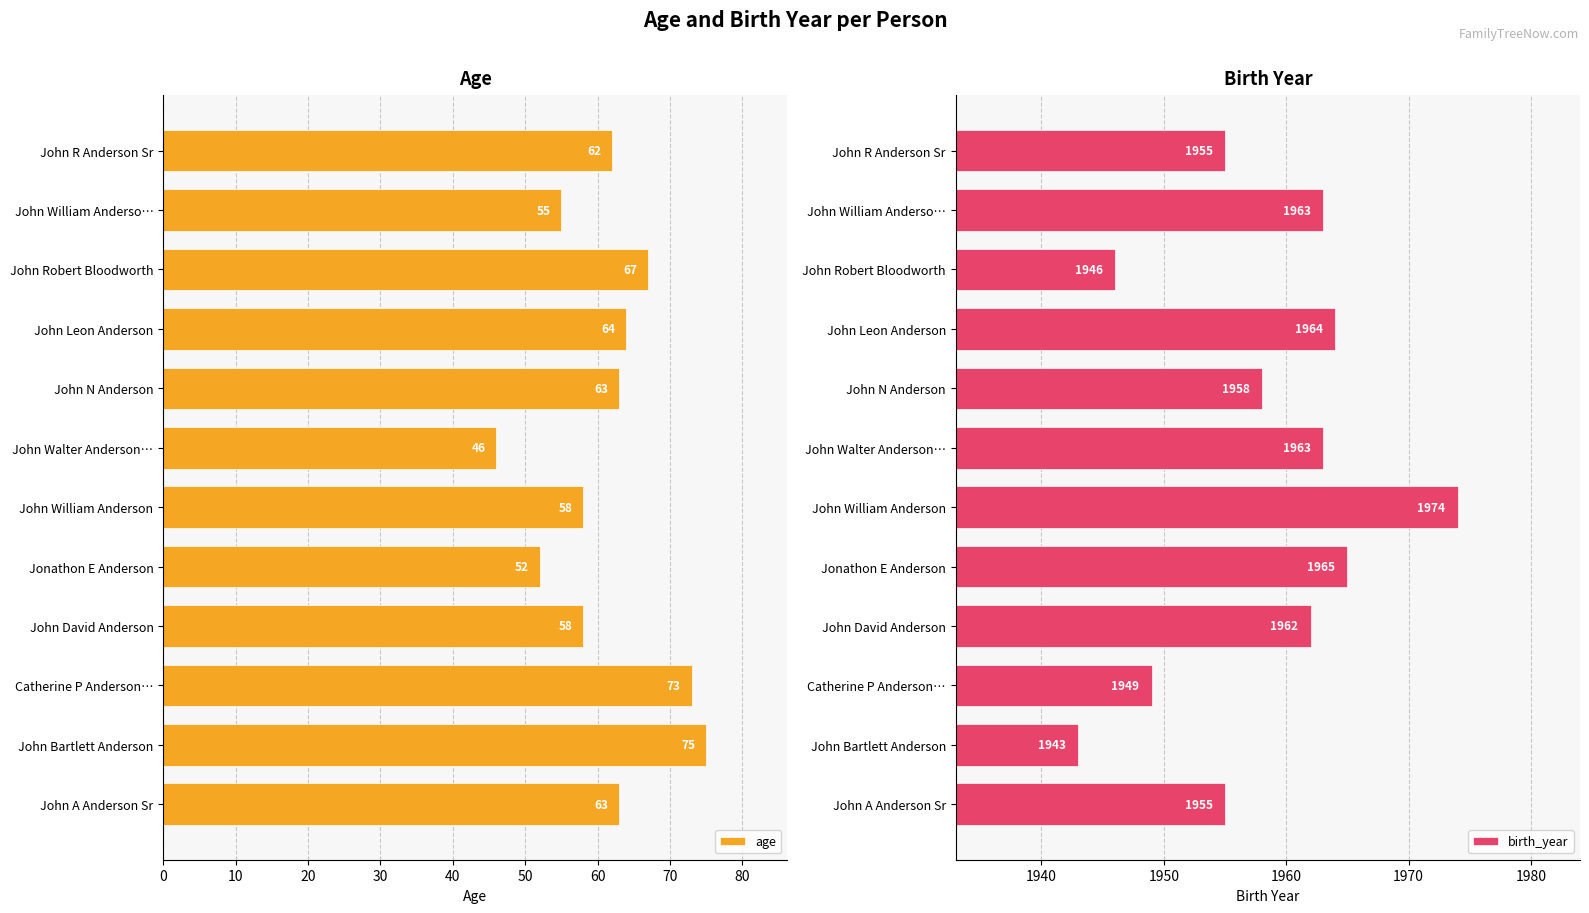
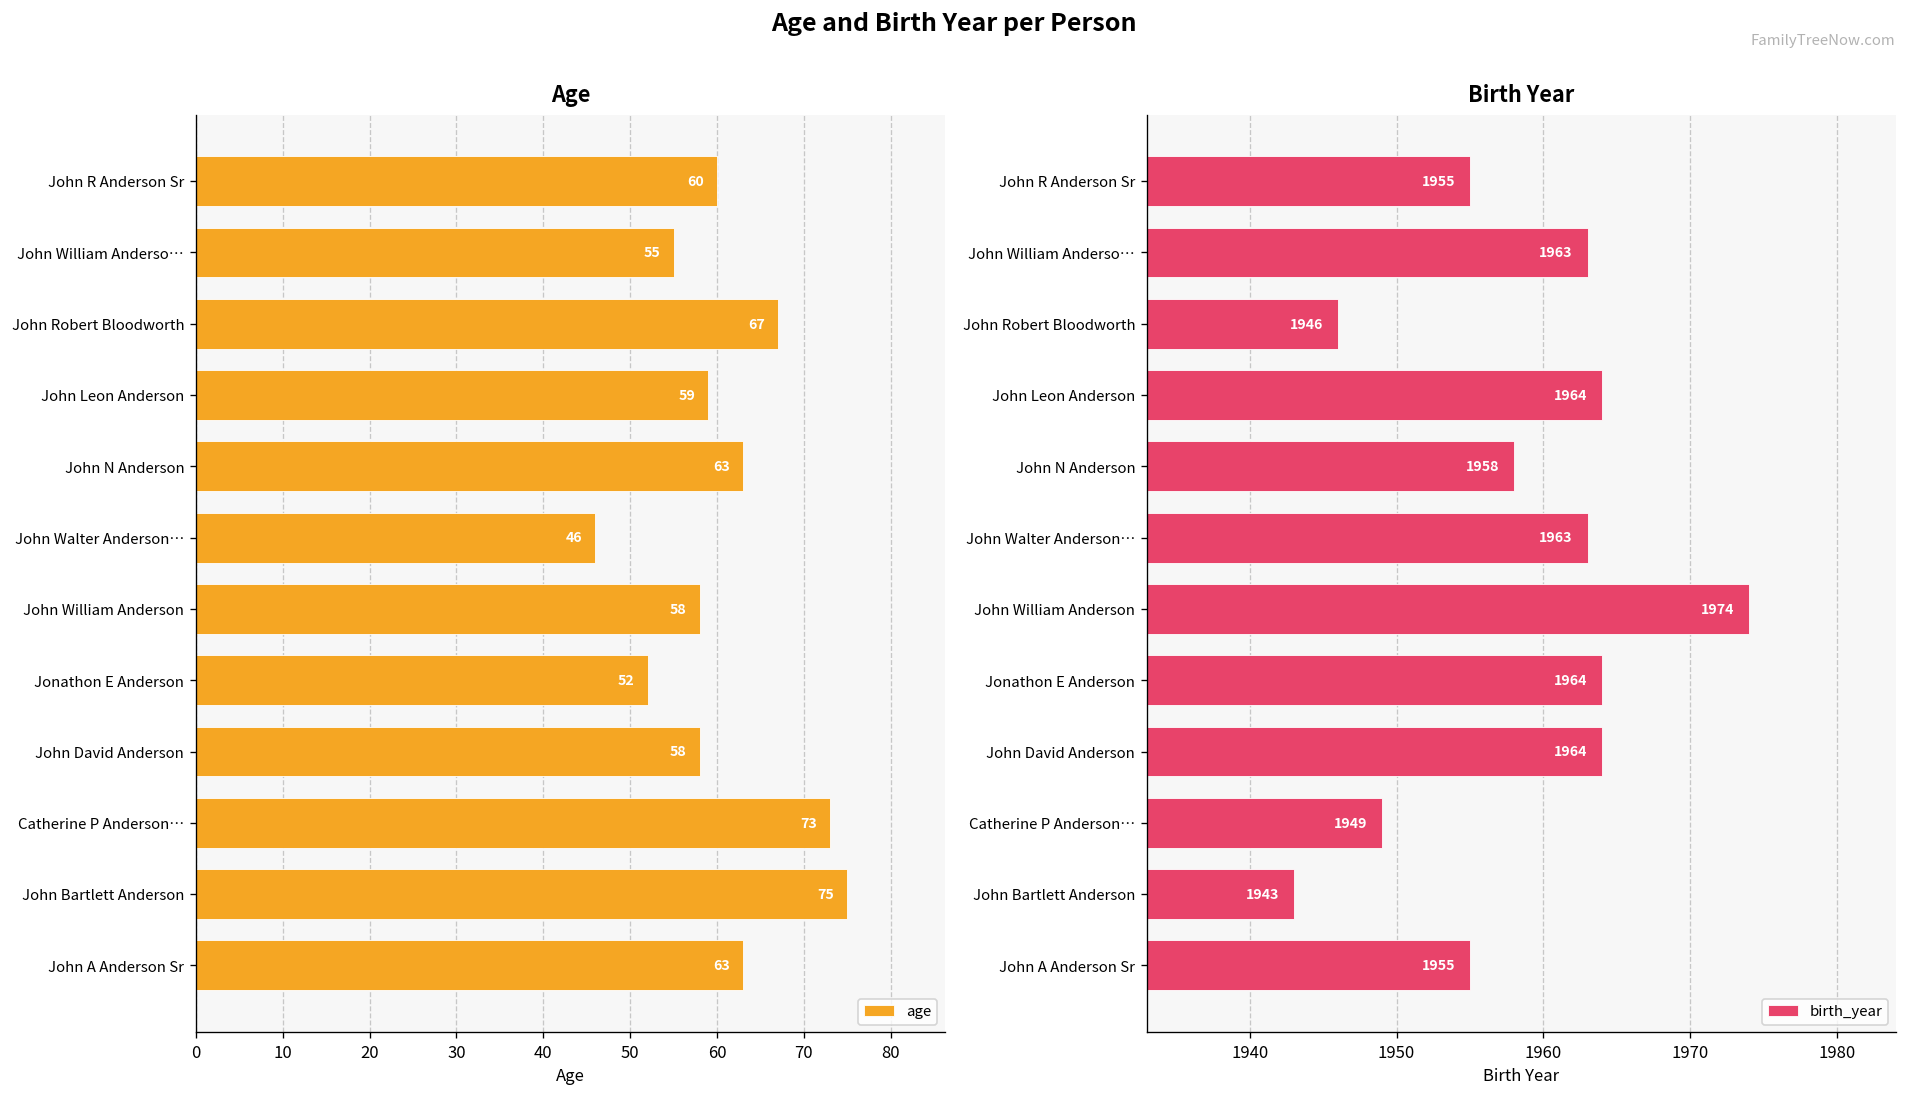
Age, John R Anderson Sr: 62 -> 60
Age, John Leon Anderson: 64 -> 59
Birth Year, Jonathon E Anderson: 1965 -> 1964
Birth Year, John David Anderson: 1962 -> 1964
